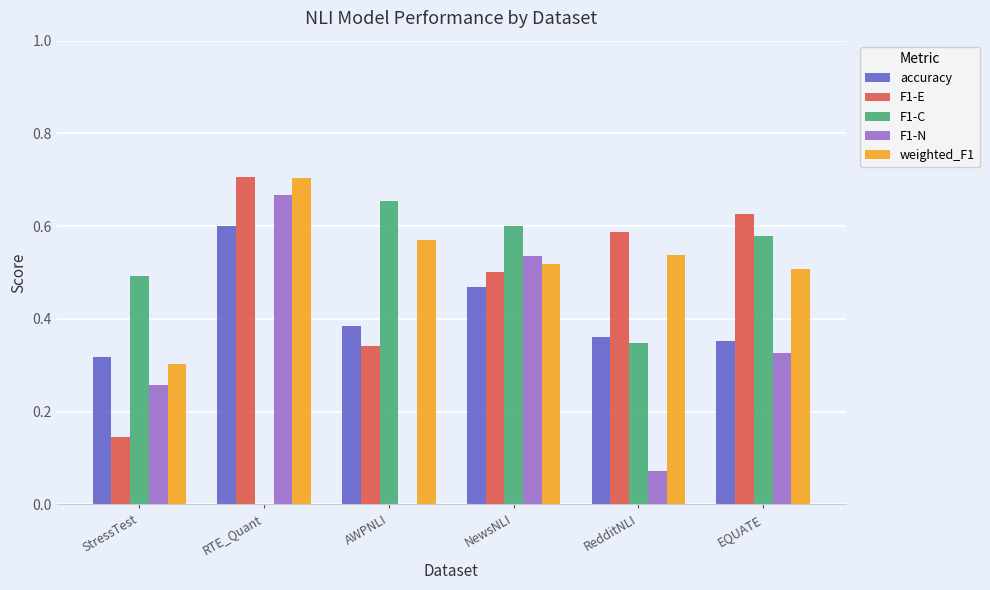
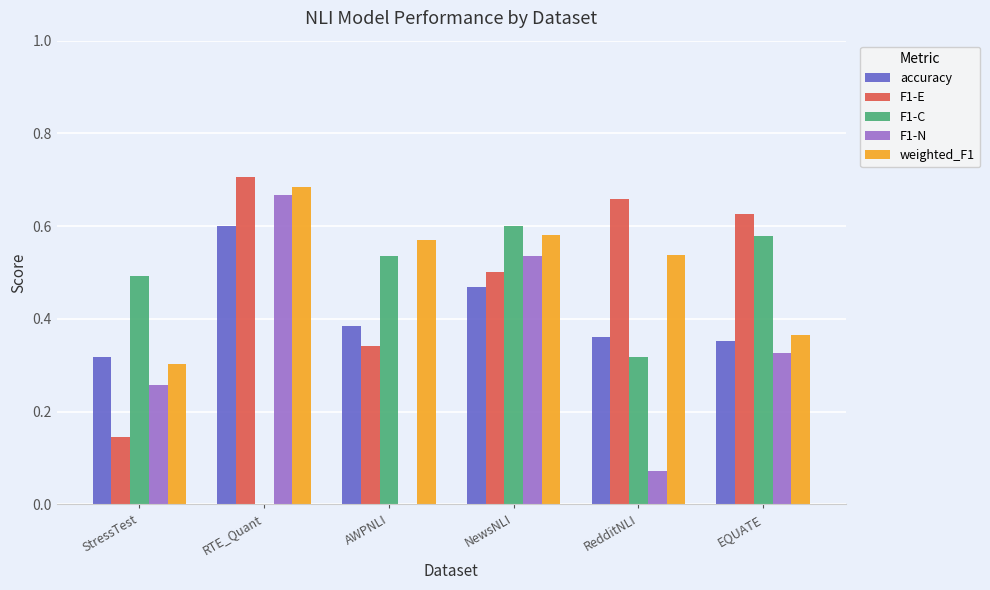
weighted_F1, RTE_Quant: 0.70 -> 0.68
F1-C, AWPNLI: 0.65 -> 0.54
weighted_F1, NewsNLI: 0.52 -> 0.58
F1-E, RedditNLI: 0.59 -> 0.66
F1-C, RedditNLI: 0.35 -> 0.32
weighted_F1, EQUATE: 0.51 -> 0.37
